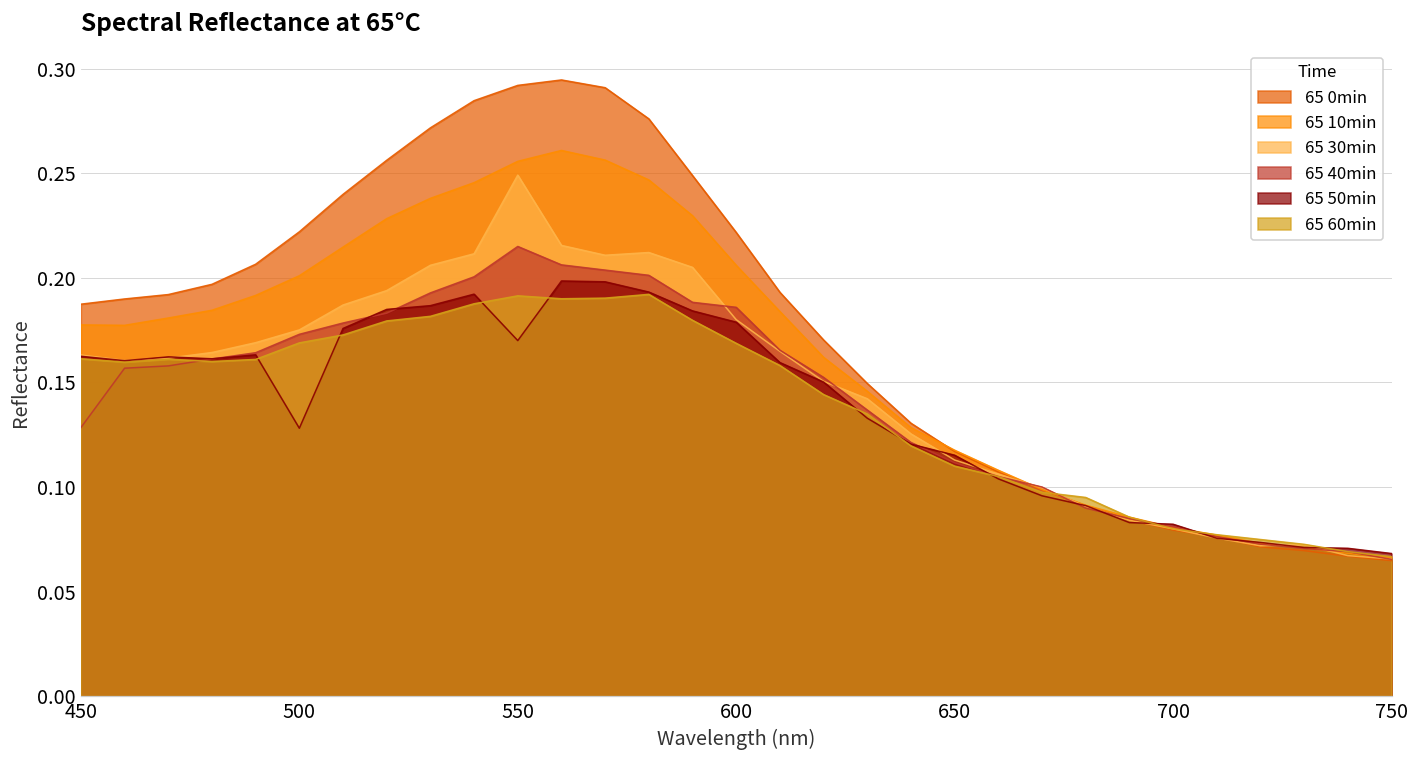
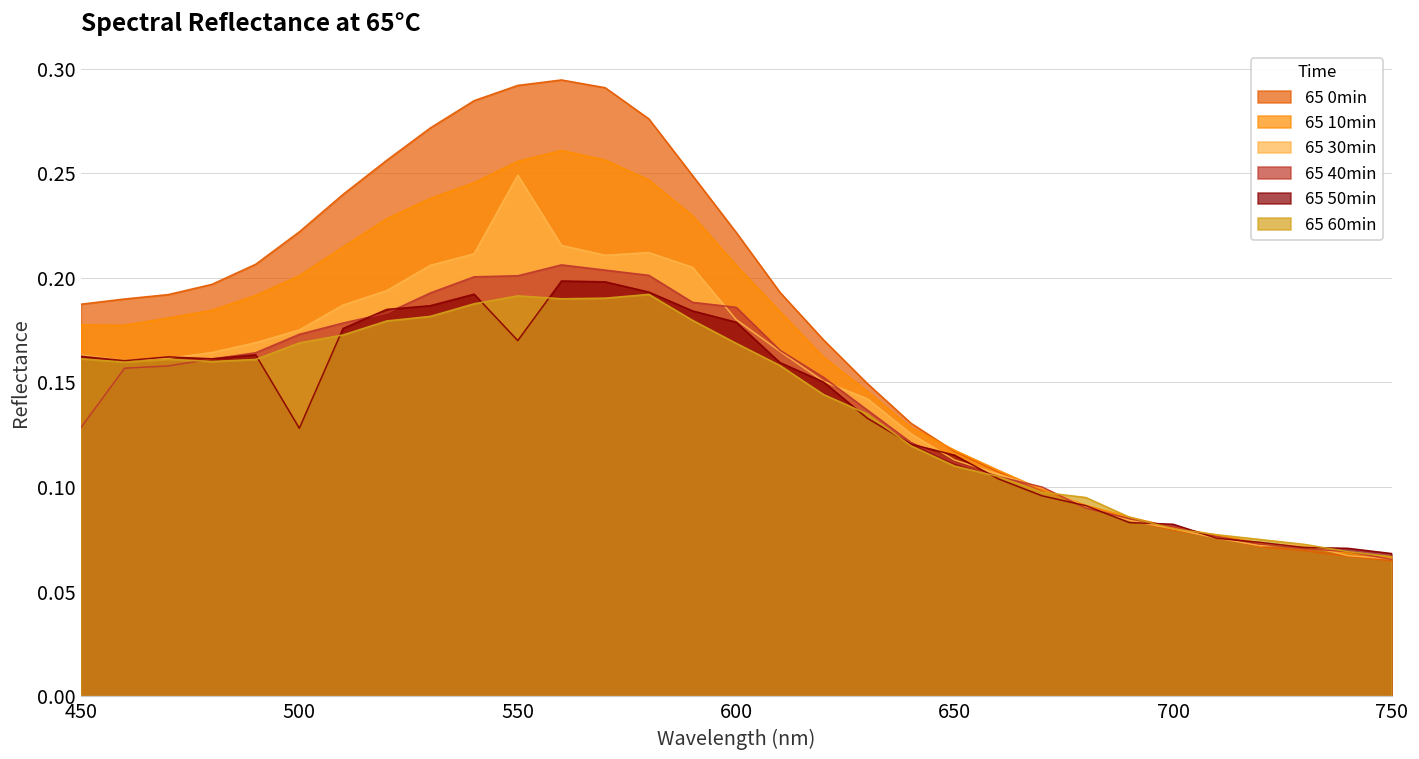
65 40min, 550: 0.215 -> 0.201
